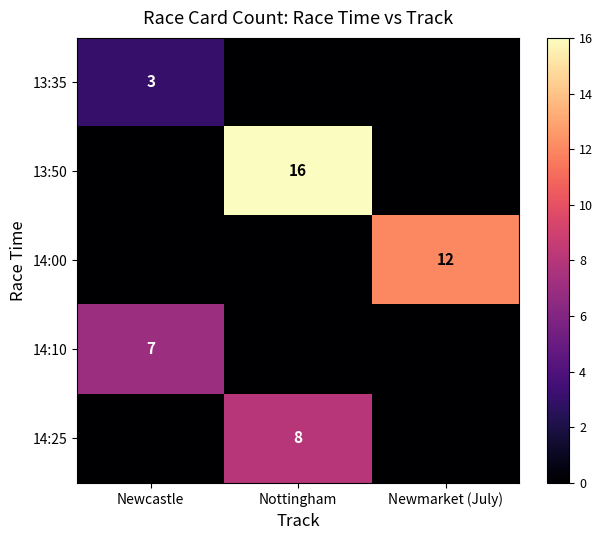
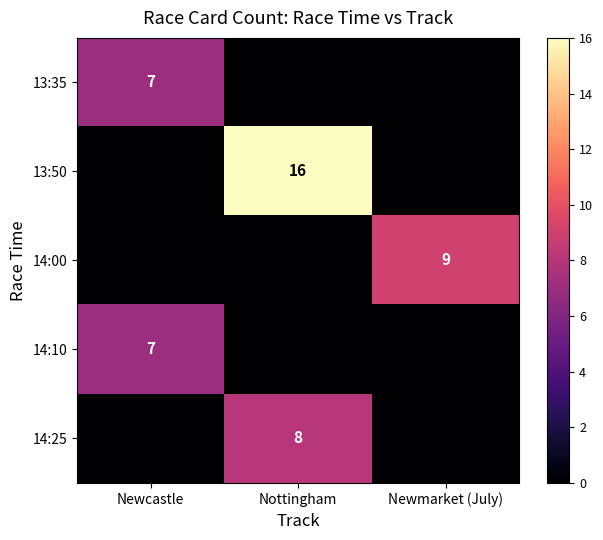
13:35, Newcastle: 3 -> 7
14:00, Newmarket (July): 12 -> 9
